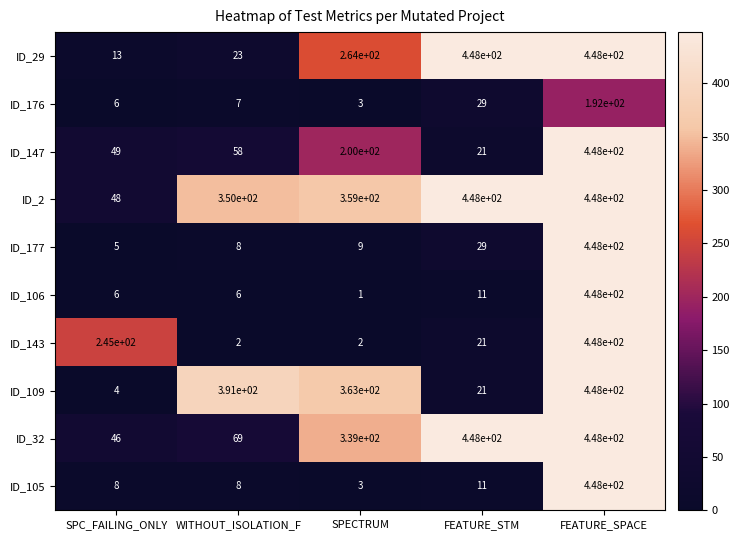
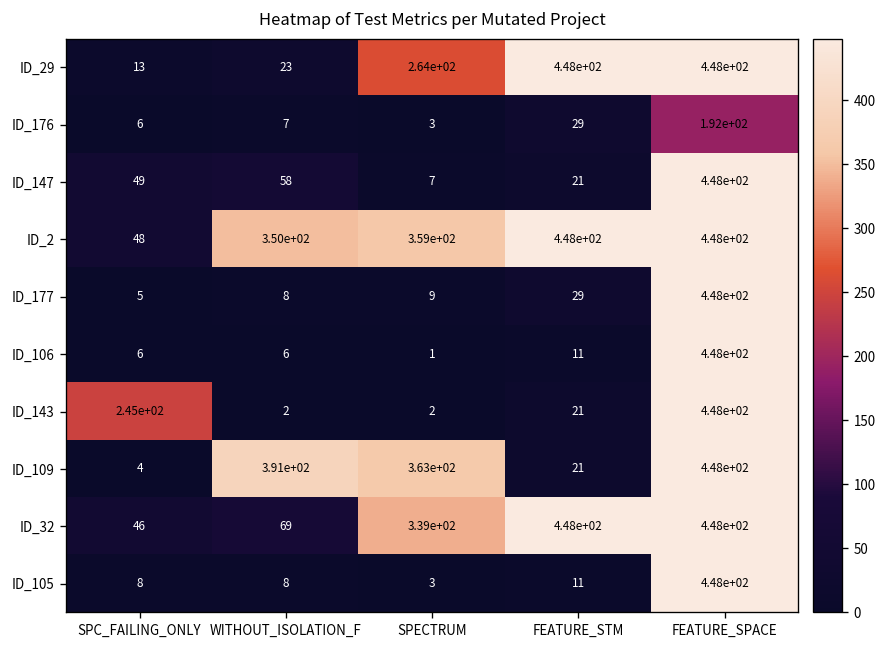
ID_147, SPECTRUM: 2.00e+02 -> 7
